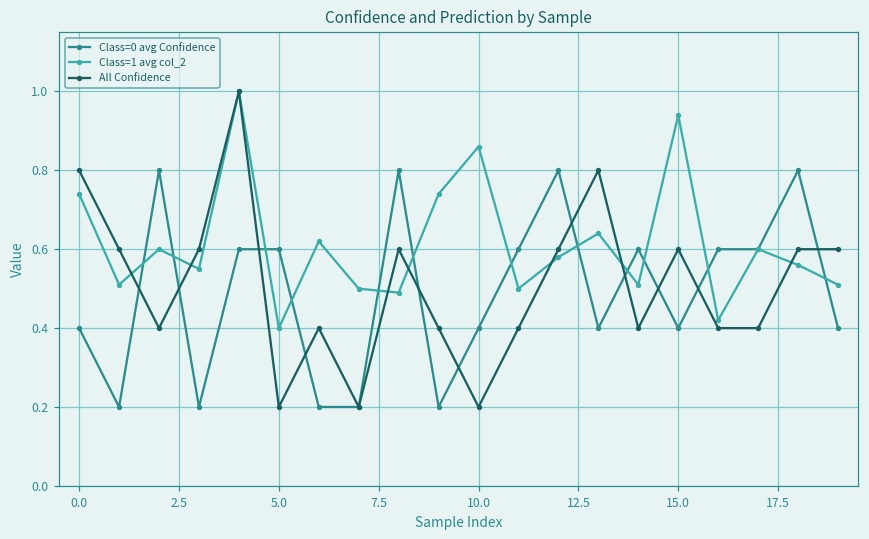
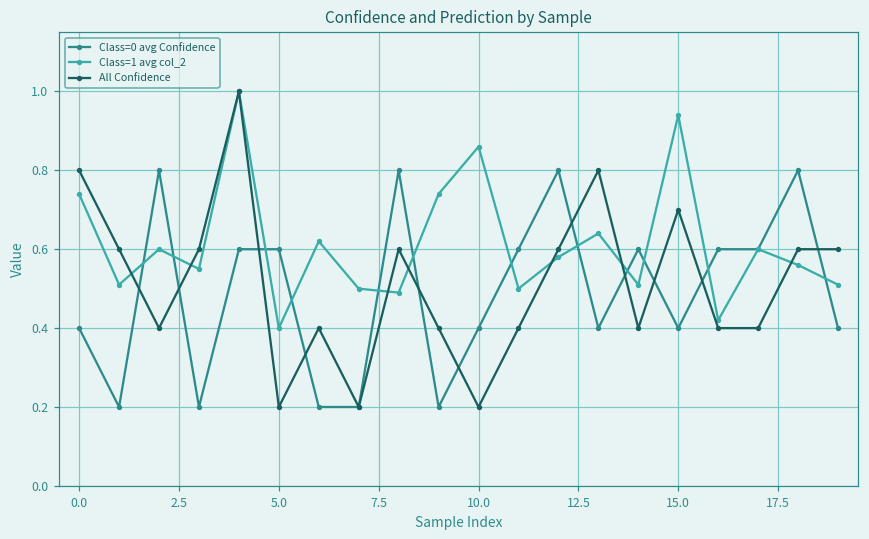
All Confidence, 15.0: 0.6 -> 0.7
